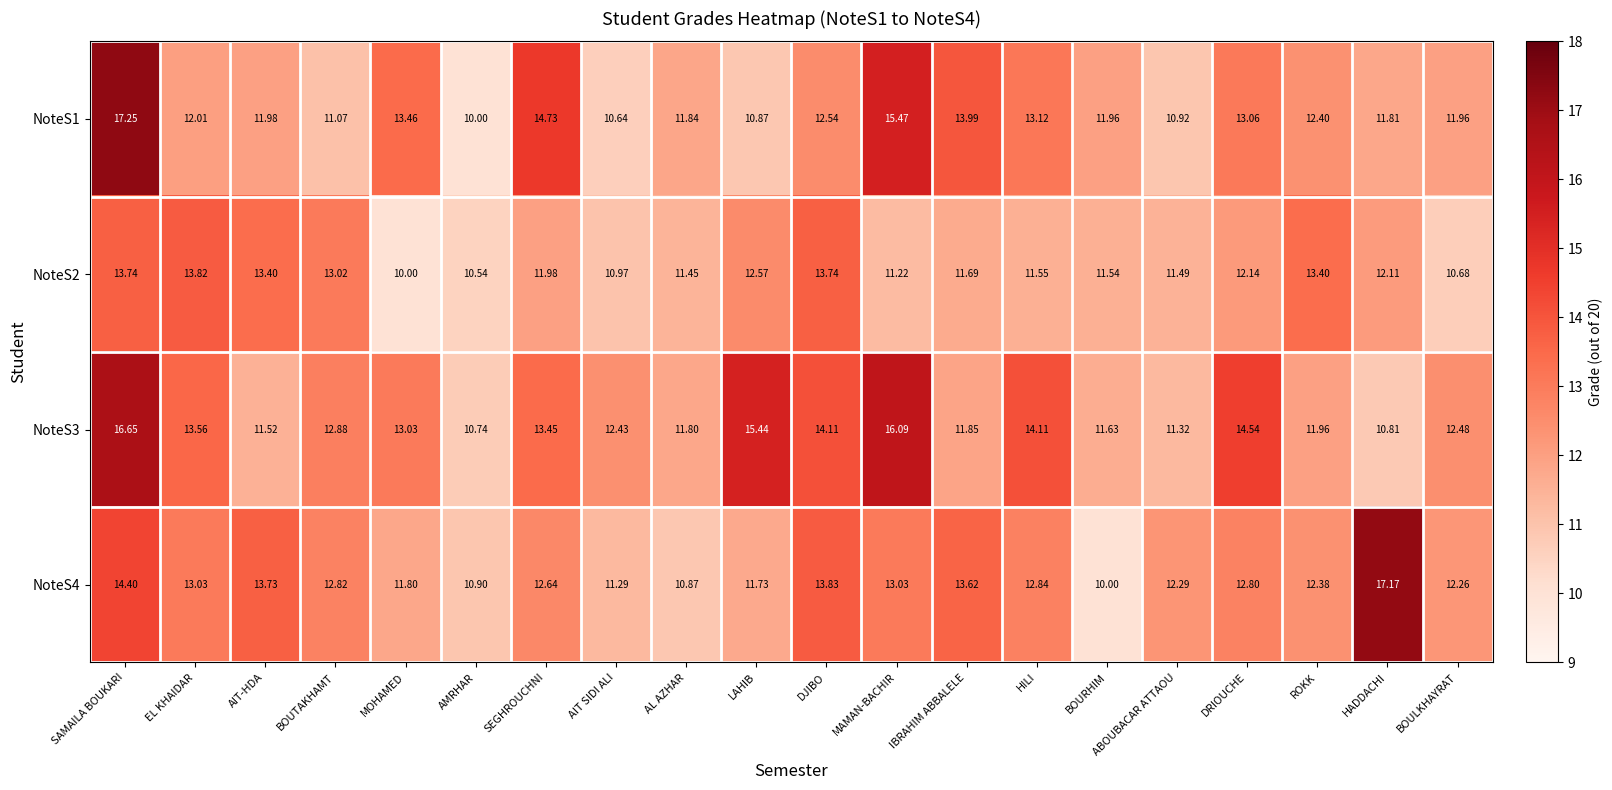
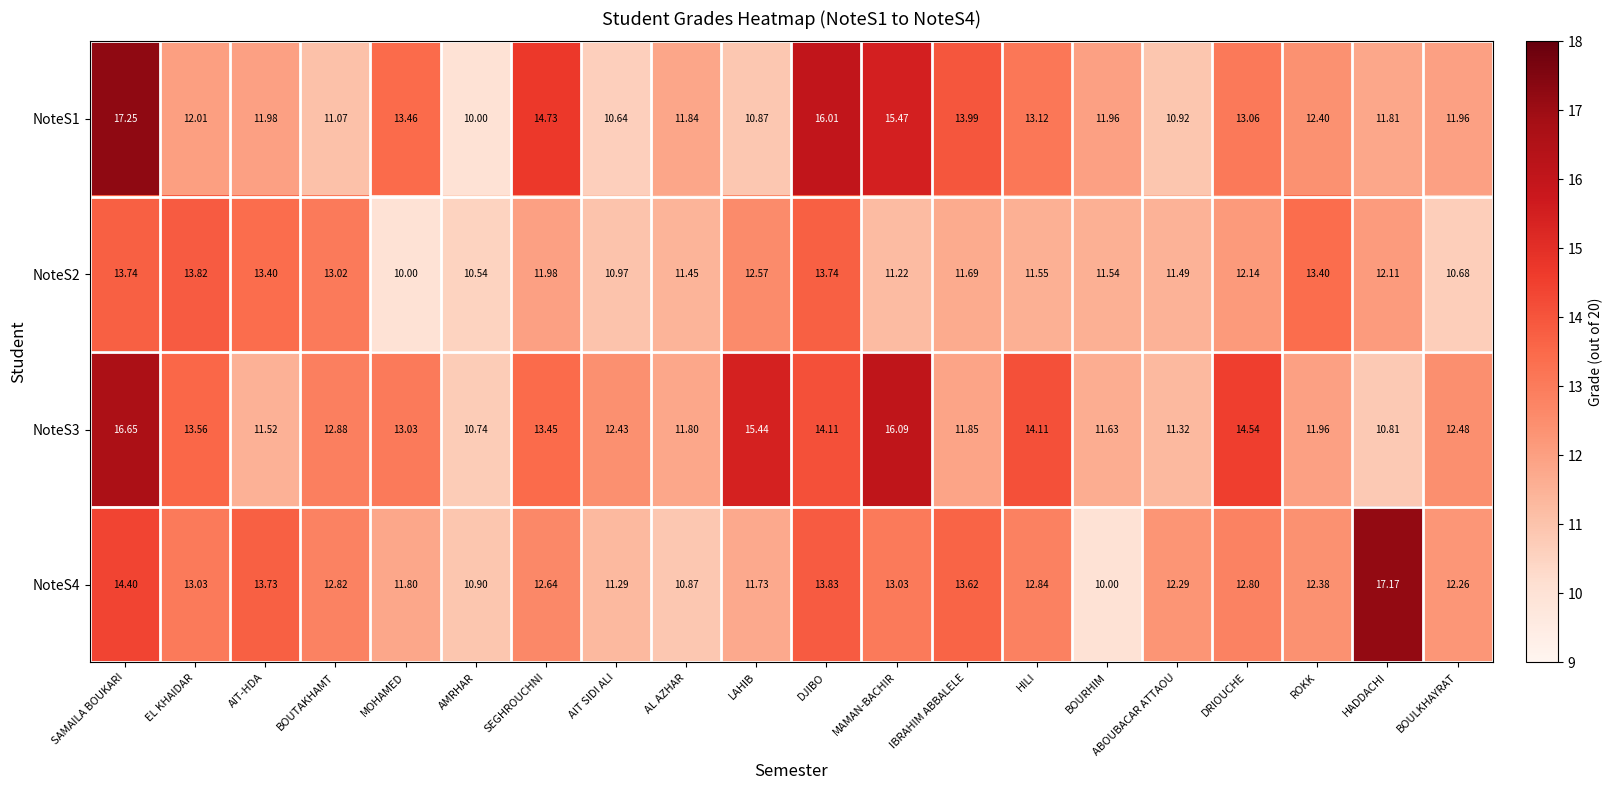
NoteS1, DJIBO: 12.54 -> 16.01
